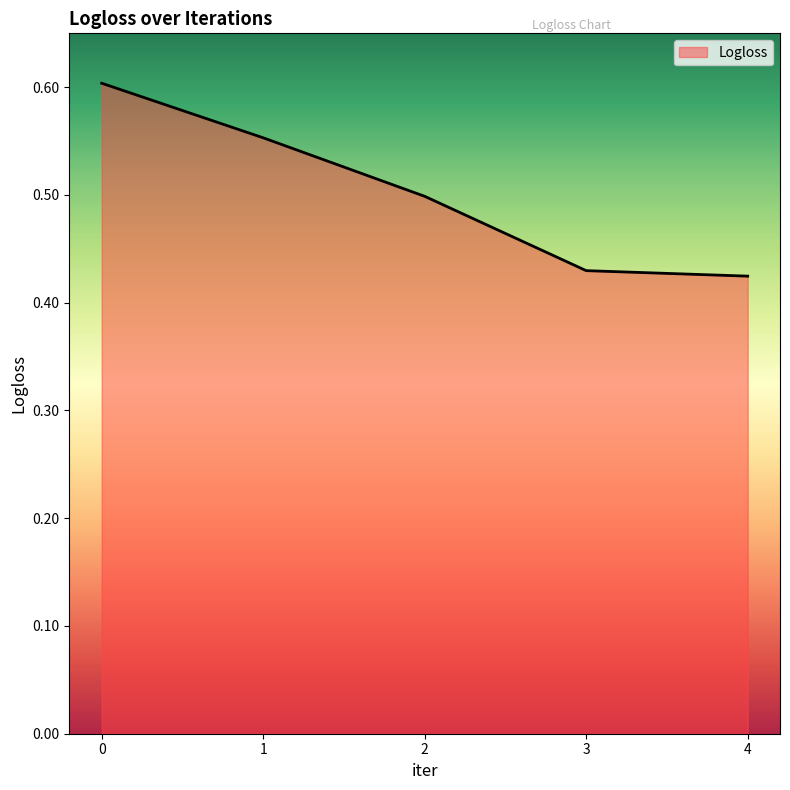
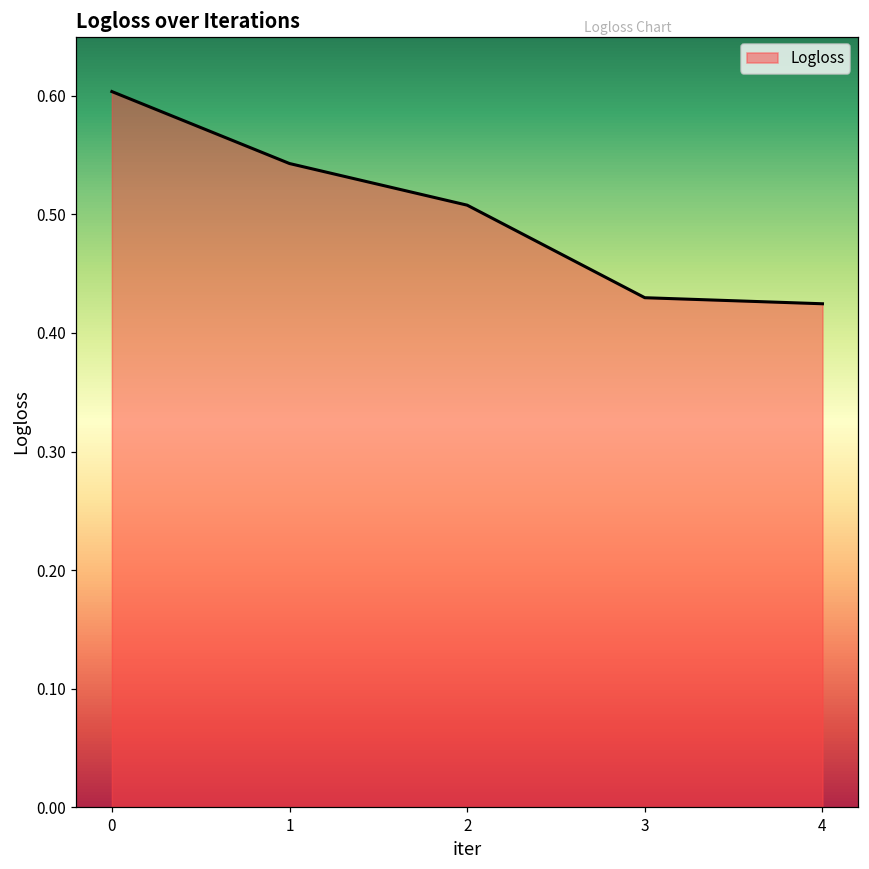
1: 0.553 -> 0.543
2: 0.499 -> 0.508
